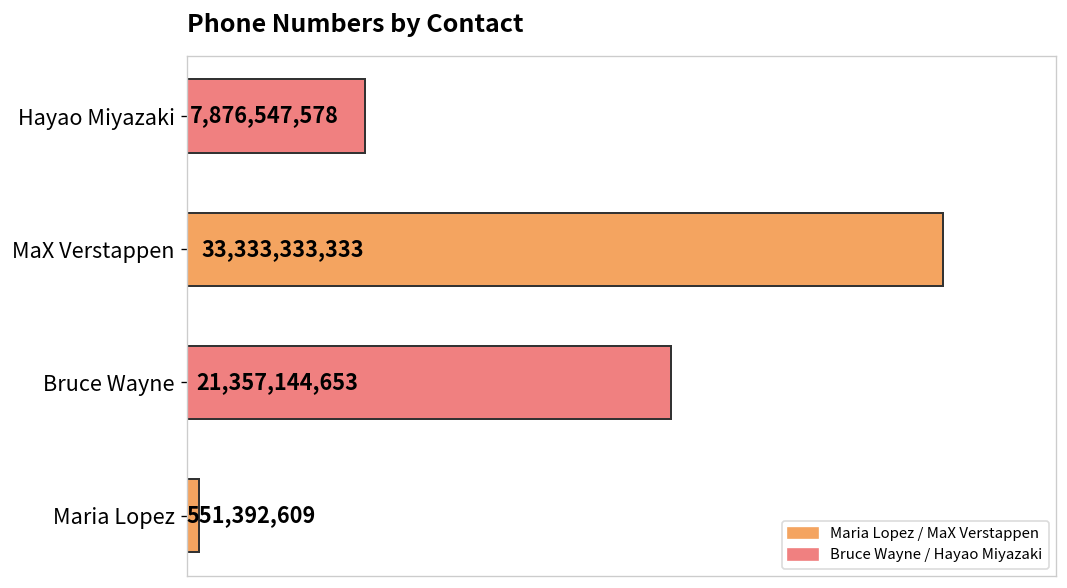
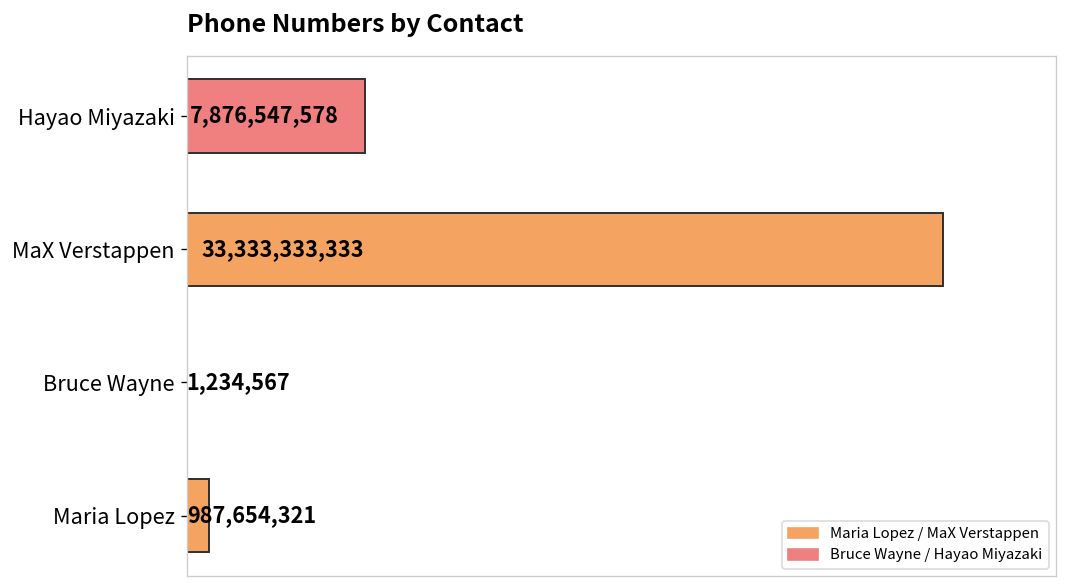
Bruce Wayne: 21,357,144,653 -> 1,234,567
Maria Lopez: 551,392,609 -> 987,654,321
